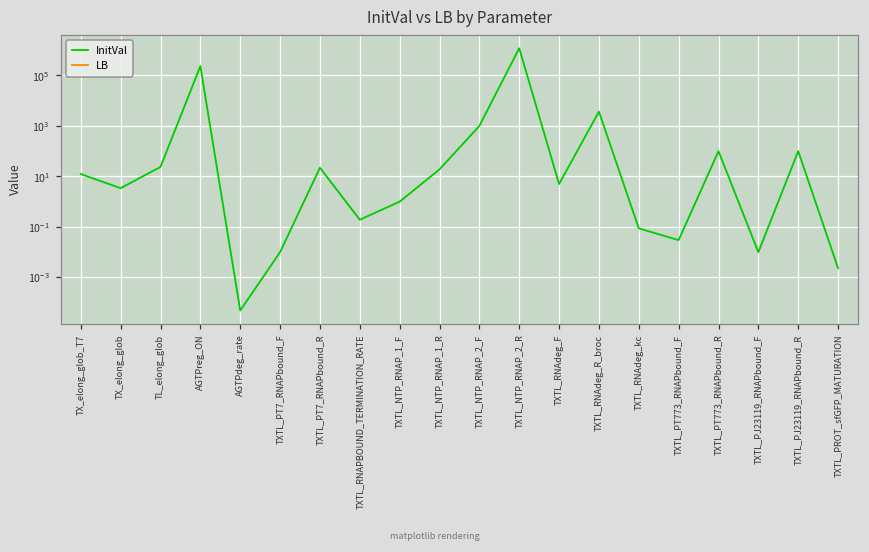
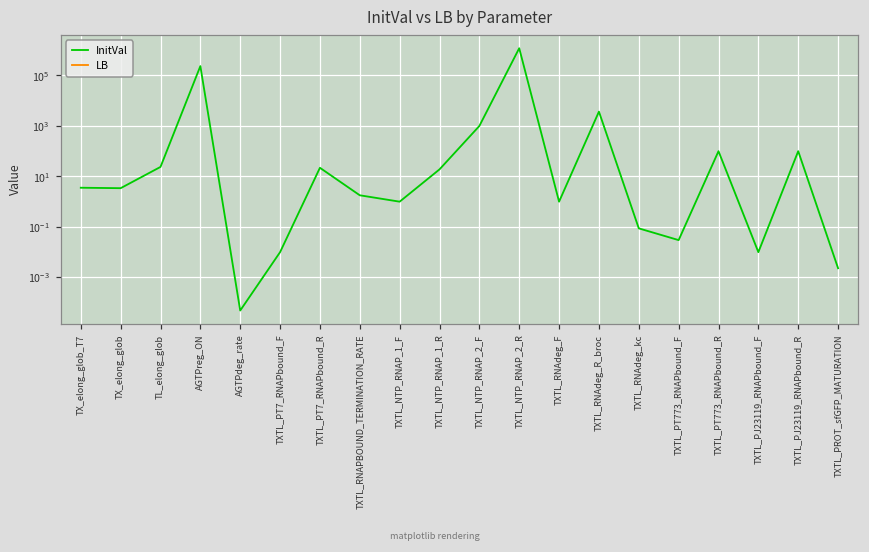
InitVal, TX_elong_glob_T7: 10 -> 4
InitVal, TXTL_RNAPBOUND_TERMINATION_RATE: 0.2 -> 2
InitVal, TXTL_RNAdeg_F: 5 -> 1
